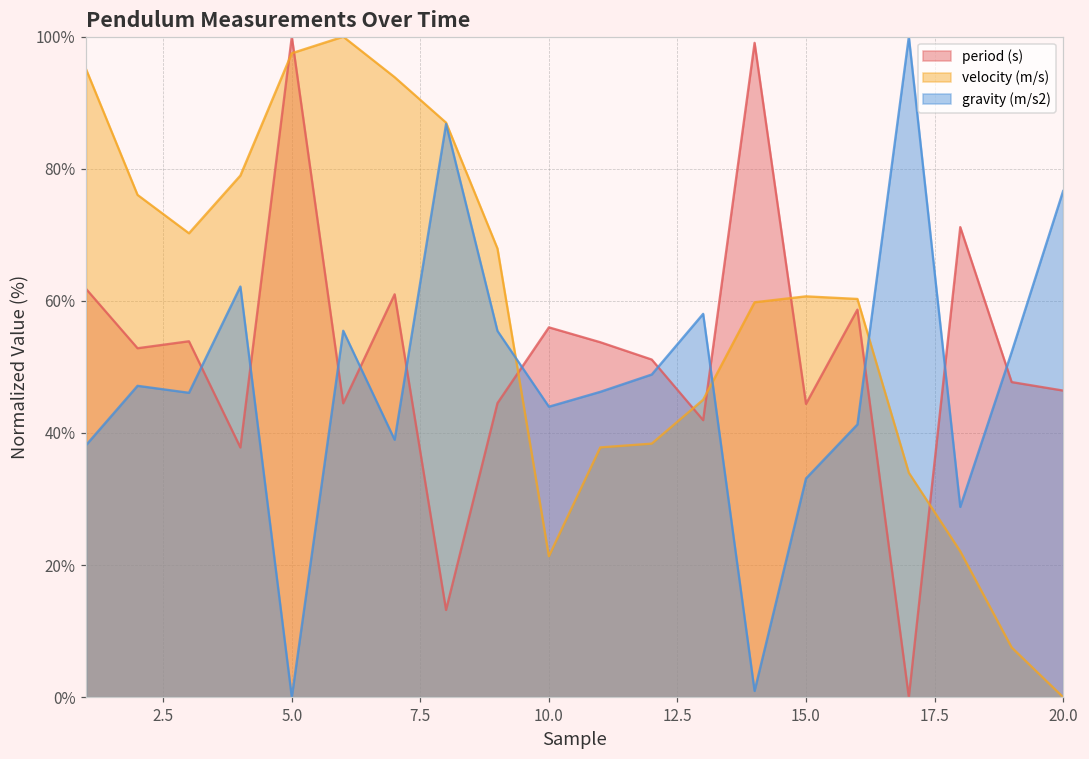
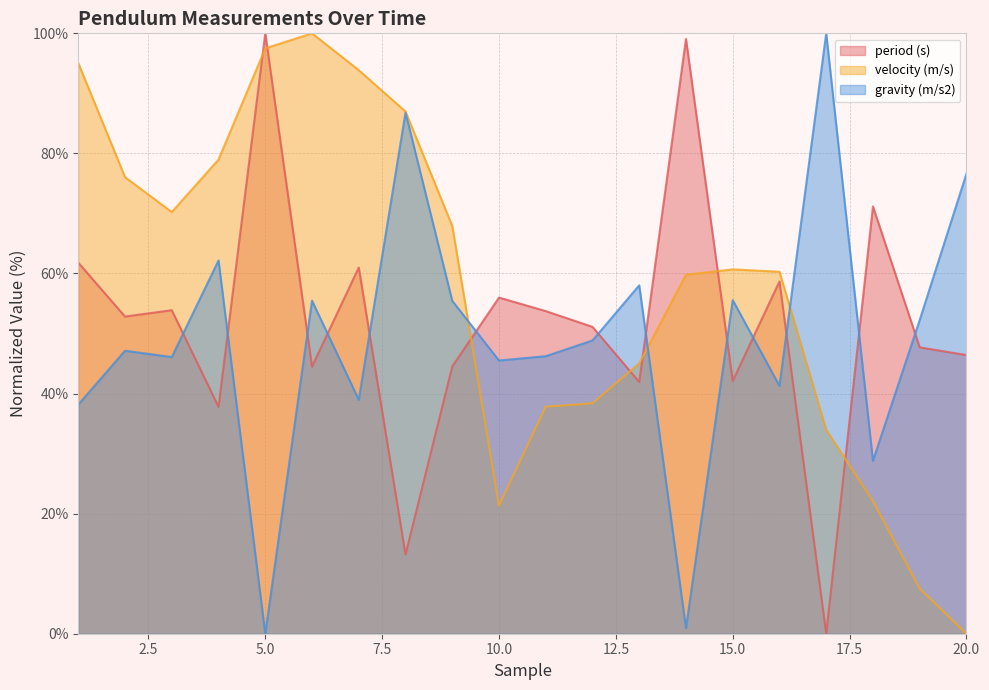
gravity (m/s2), 10.0: 44% -> 46%
period (s), 15.0: 44% -> 42%
gravity (m/s2), 15.0: 33% -> 56%
